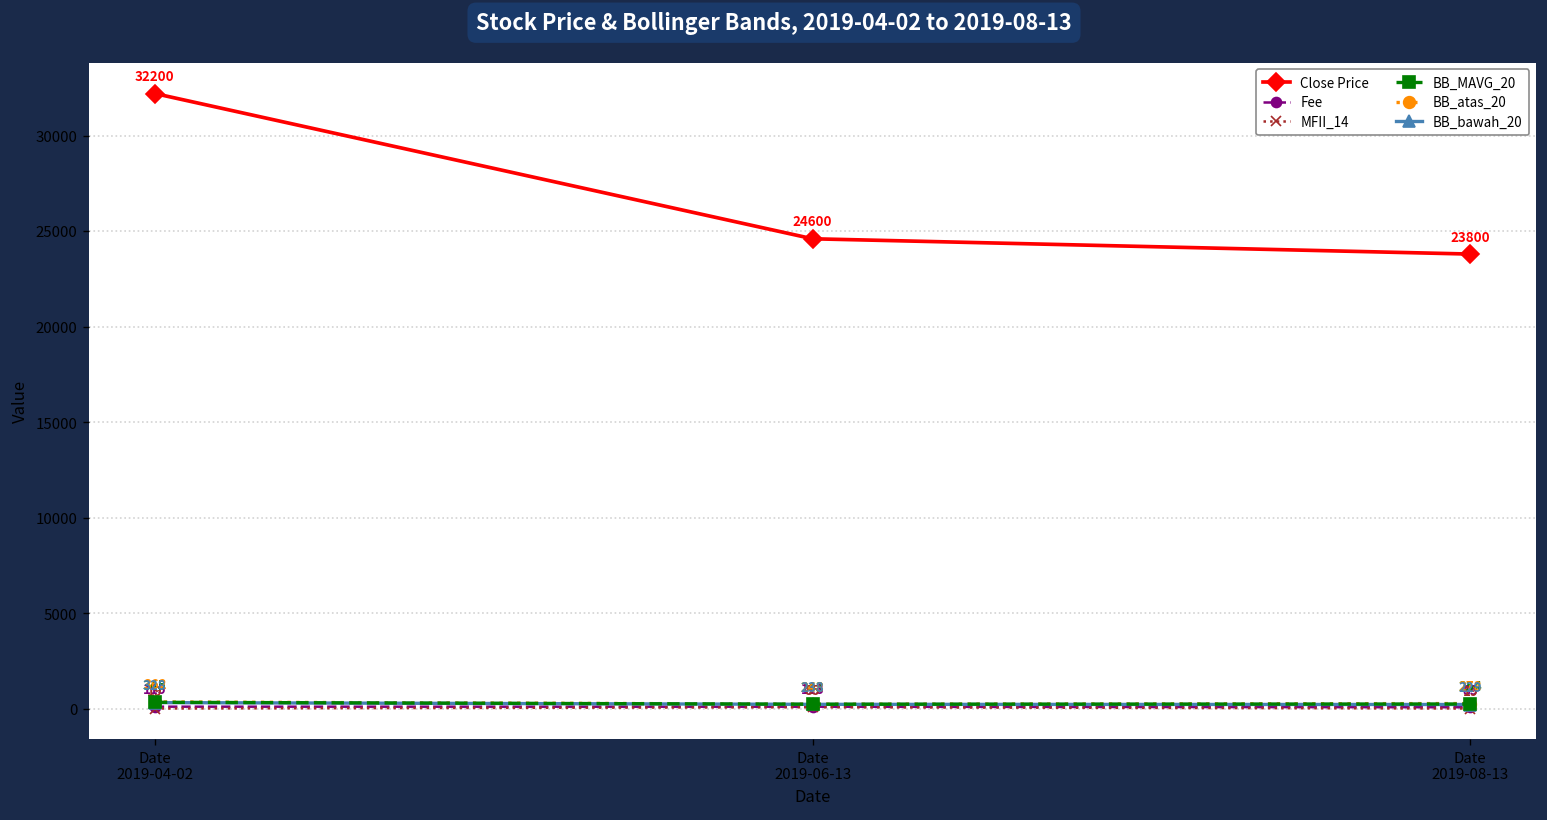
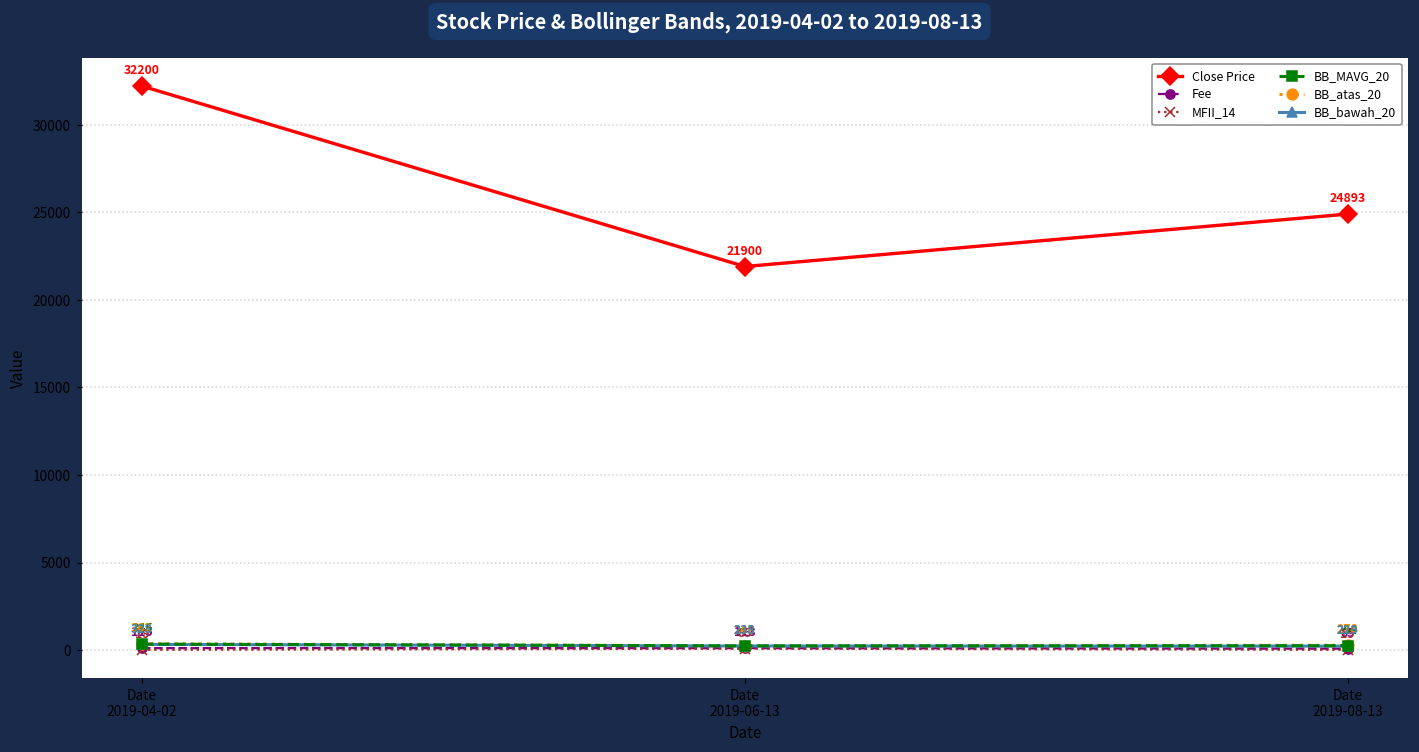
Close Price, Date 2019-06-13: 24600 -> 21900
Close Price, Date 2019-08-13: 23800 -> 24893
